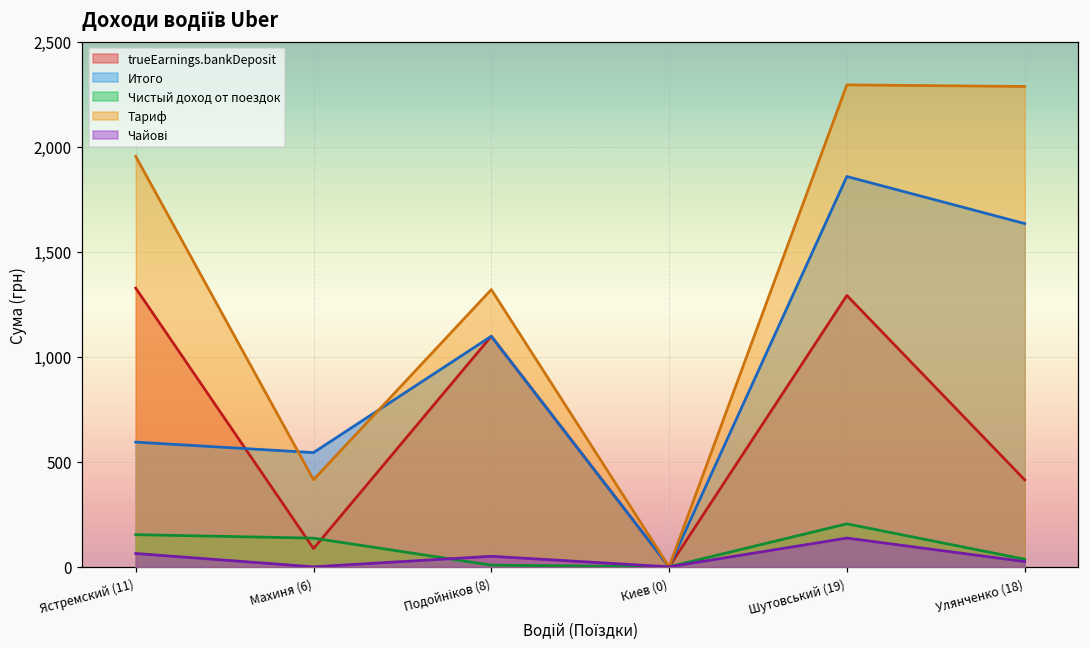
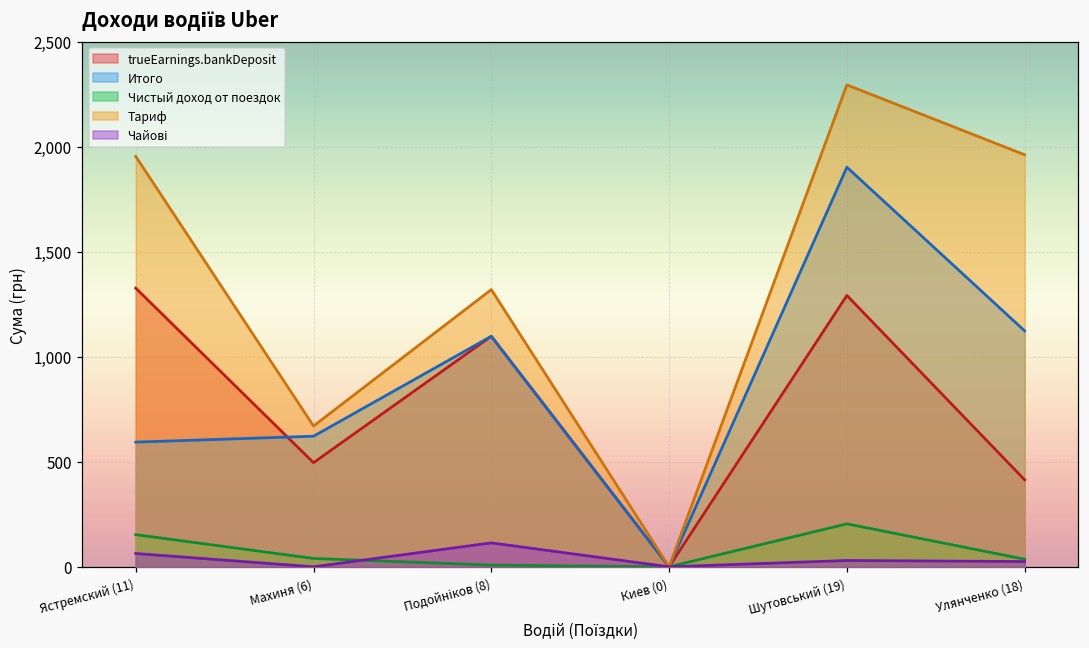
trueEarnings.bankDeposit, Махиня (6): 90 -> 500
Итого, Махиня (6): 540 -> 620
Чистый доход от поездок, Махиня (6): 140 -> 40
Тариф, Махиня (6): 410 -> 670
Чайові, Подойніков (8): 50 -> 110
Итого, Шутовський (19): 1,860 -> 1,900
Чайові, Шутовський (19): 140 -> 30
Итого, Улянченко (18): 1,630 -> 1,120
Тариф, Улянченко (18): 2,290 -> 1,960
